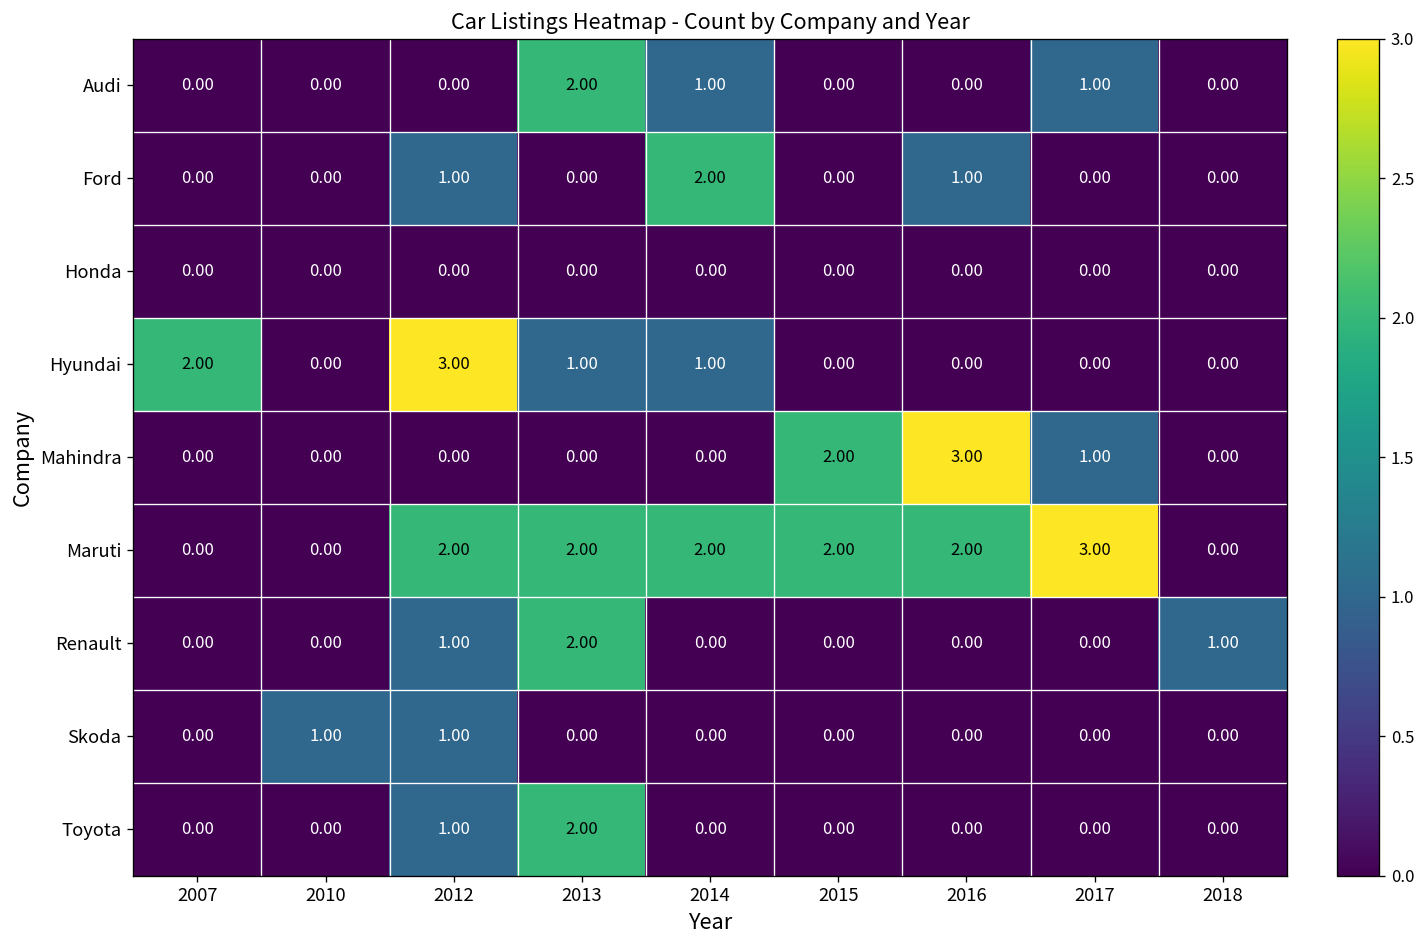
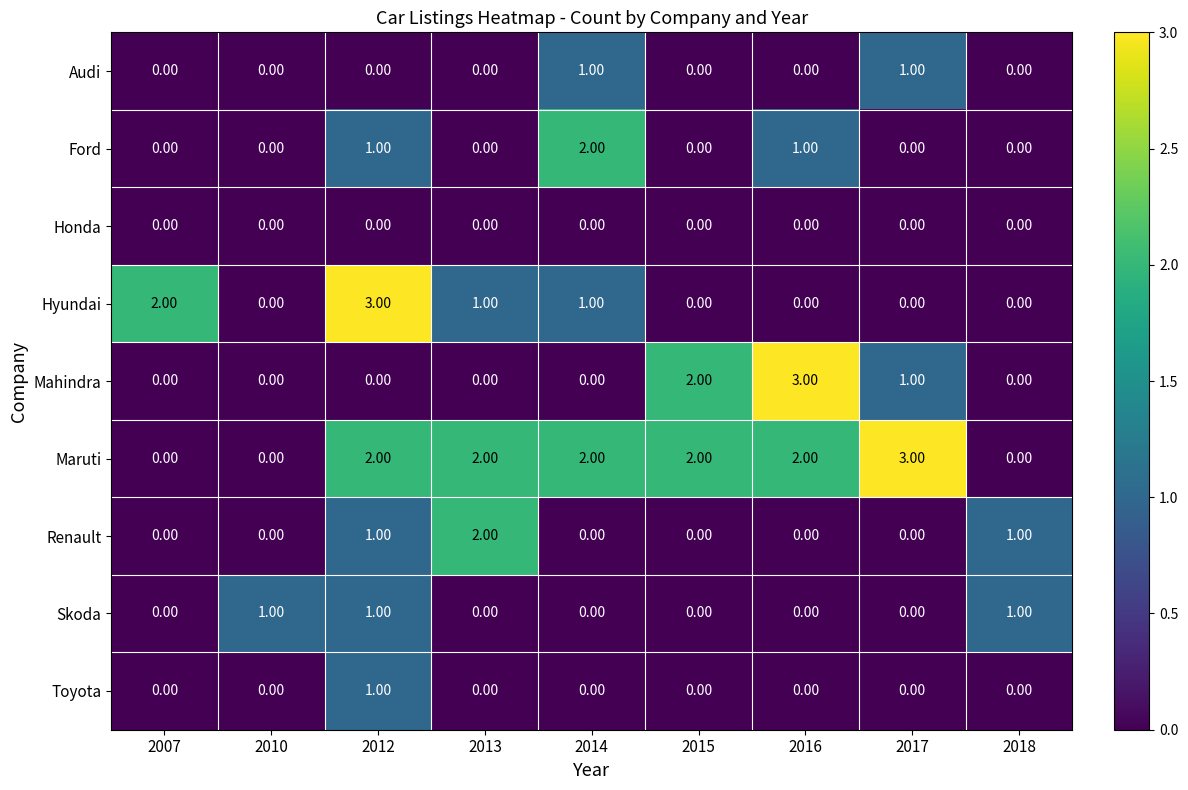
Audi, 2013: 2.00 -> 0.00
Skoda, 2018: 0.00 -> 1.00
Toyota, 2013: 2.00 -> 0.00
